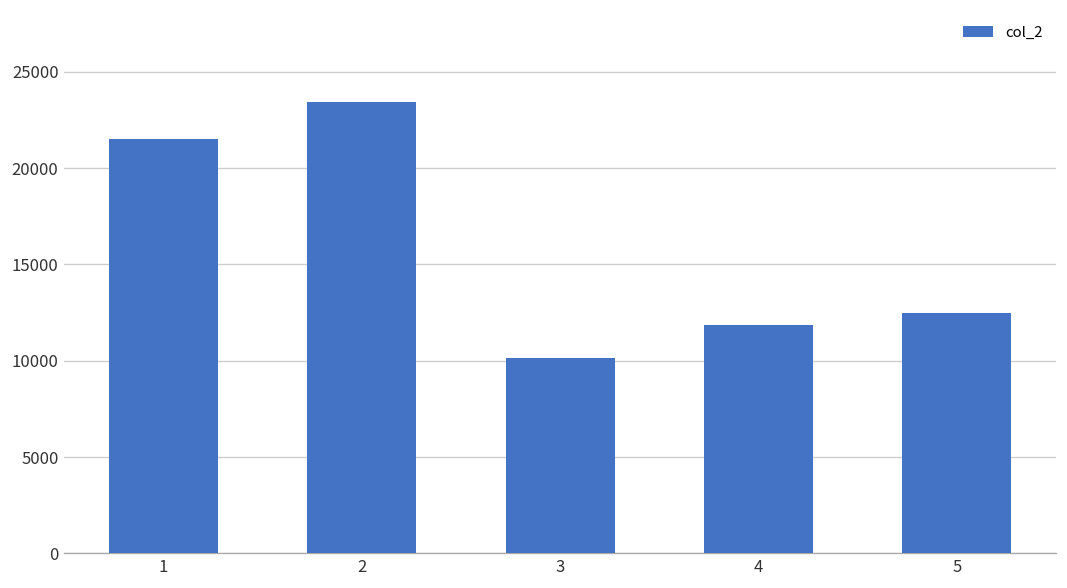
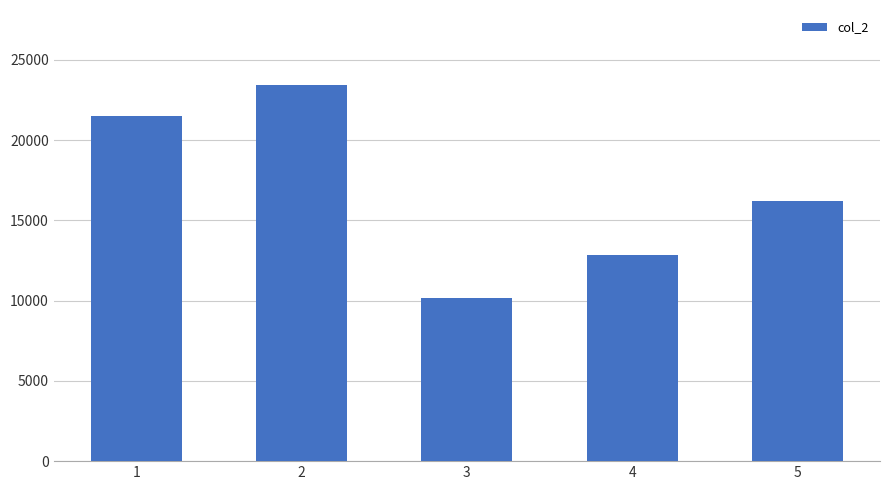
4: 11800 -> 12800
5: 12500 -> 16200
